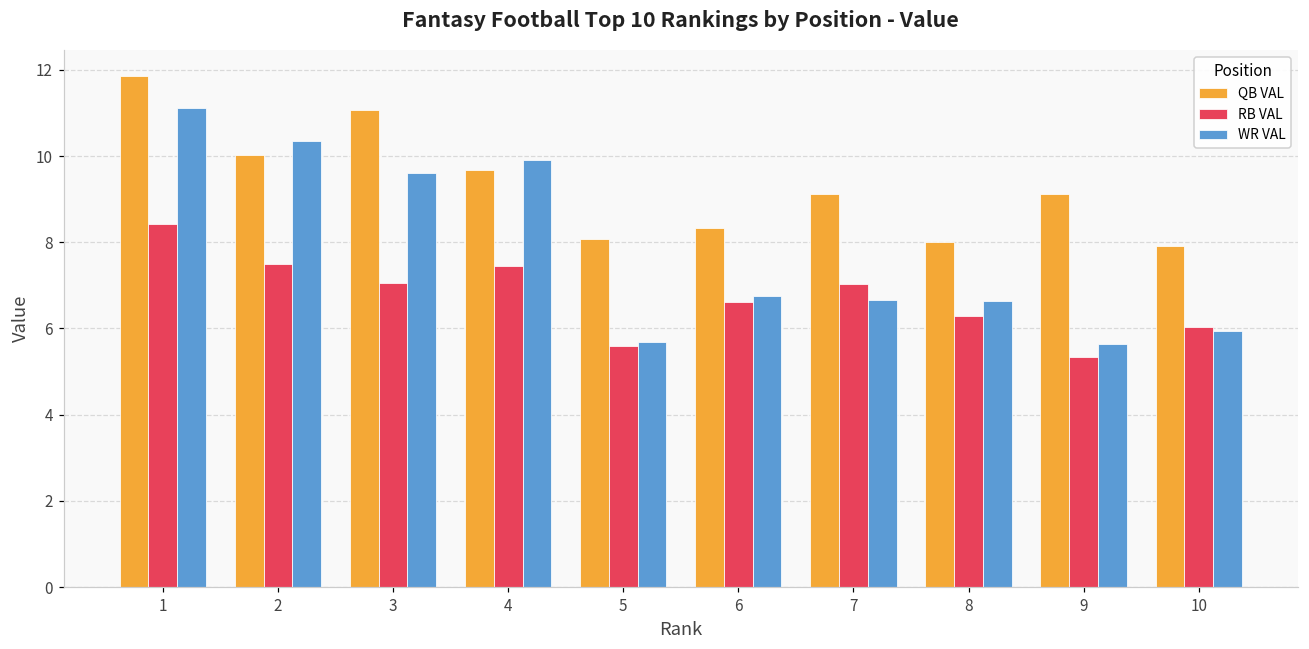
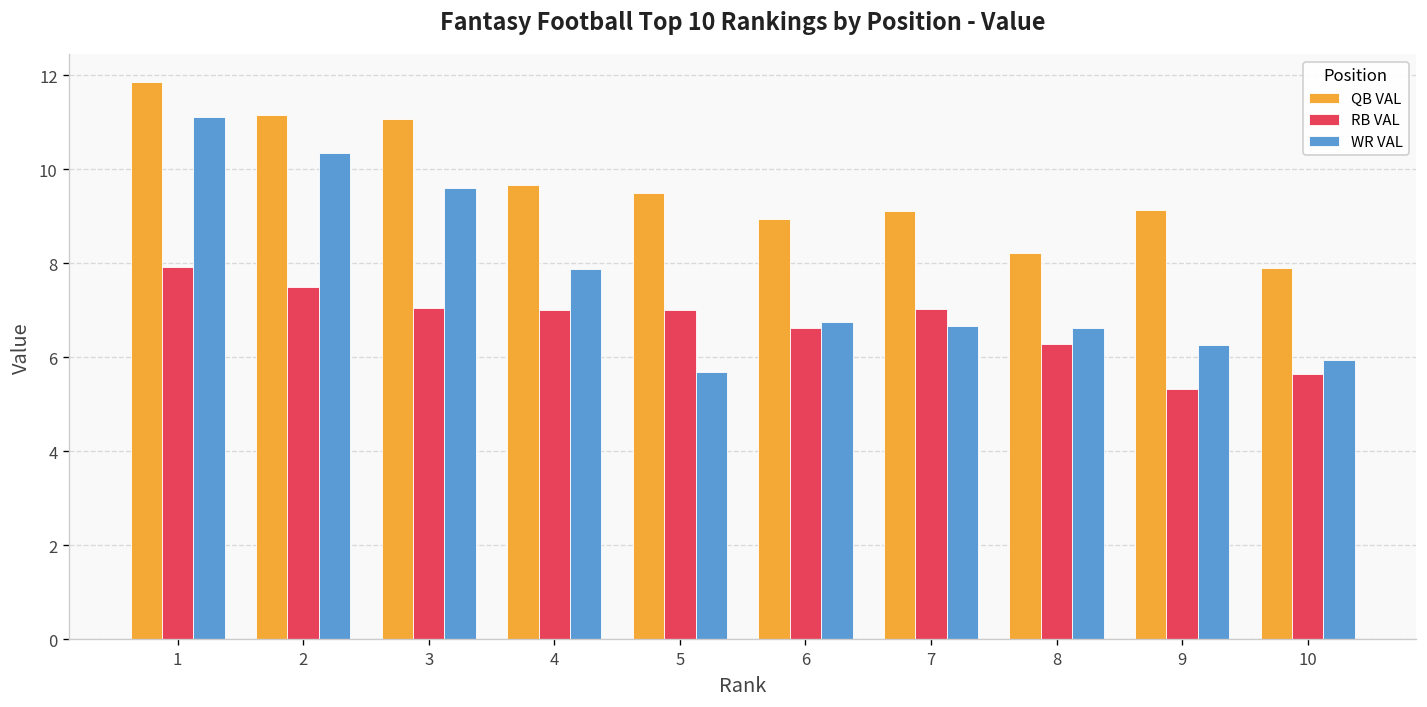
RB VAL, 1: 8.4 -> 7.9
QB VAL, 2: 10.0 -> 11.1
RB VAL, 4: 7.4 -> 7.0
WR VAL, 4: 9.9 -> 7.9
QB VAL, 5: 8.1 -> 9.5
RB VAL, 5: 5.6 -> 7.0
QB VAL, 6: 8.3 -> 8.9
QB VAL, 8: 8.0 -> 8.2
WR VAL, 9: 5.6 -> 6.3
RB VAL, 10: 6.0 -> 5.7
